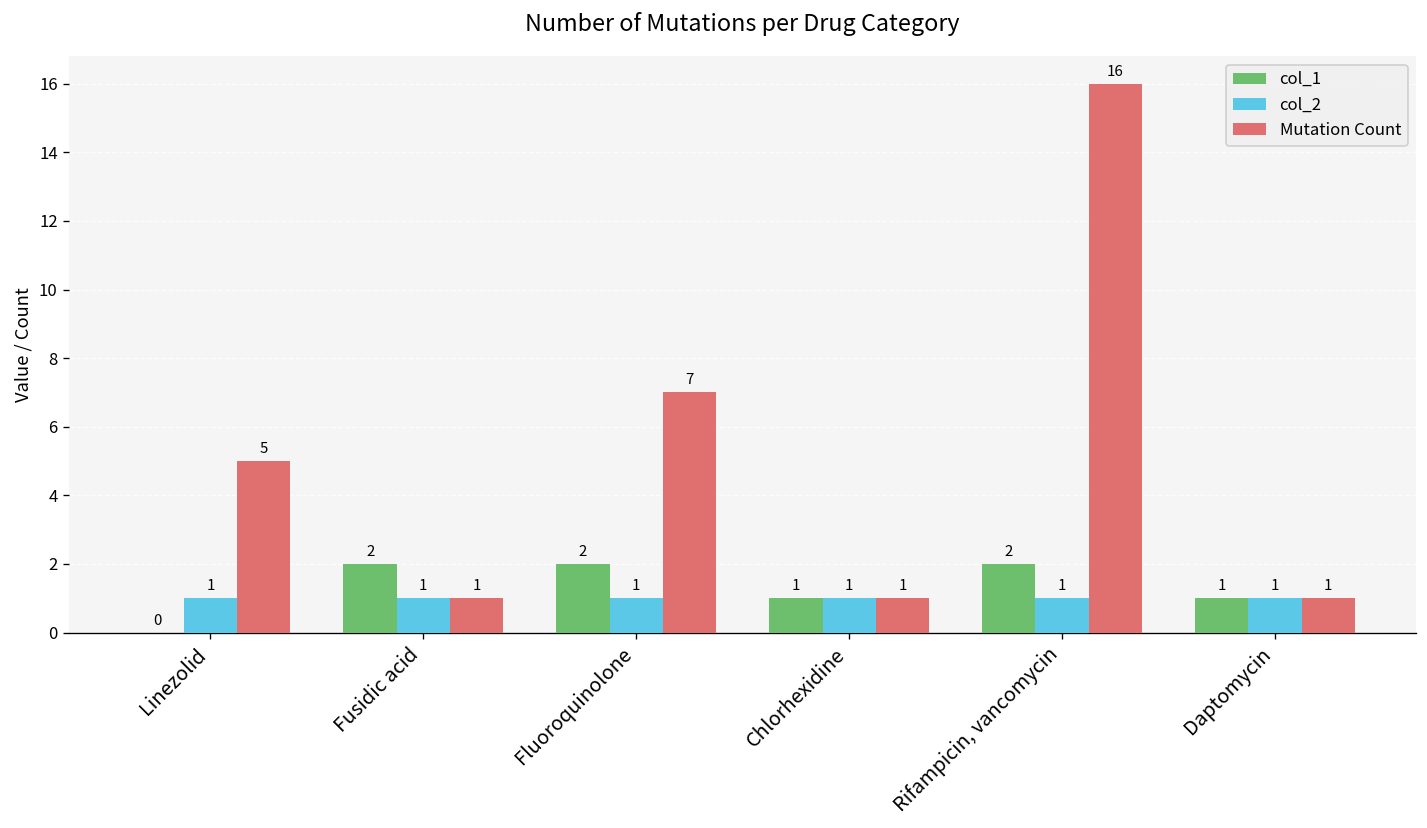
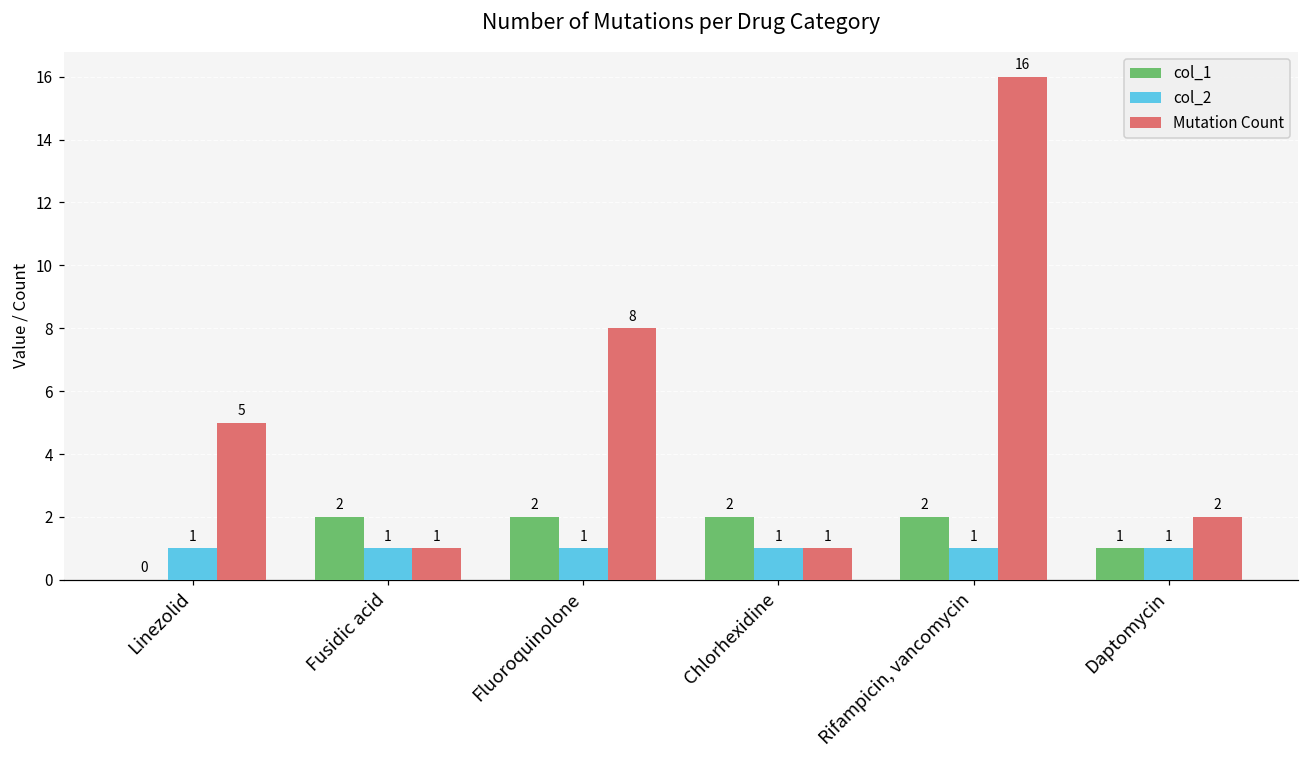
Mutation Count, Fluoroquinolone: 7 -> 8
col_1, Chlorhexidine: 1 -> 2
Mutation Count, Daptomycin: 1 -> 2
